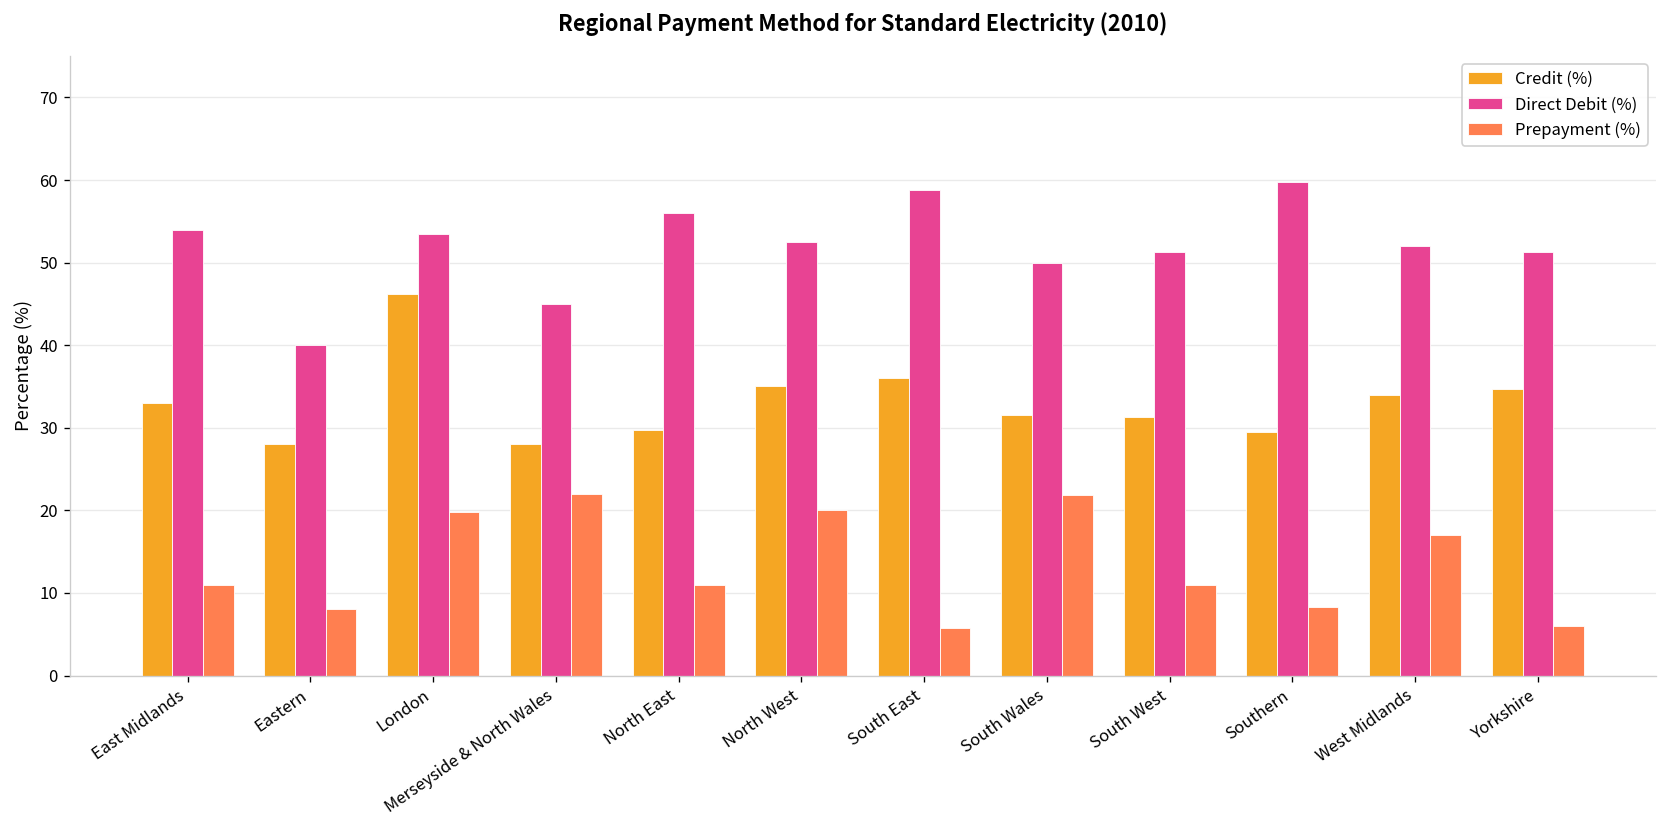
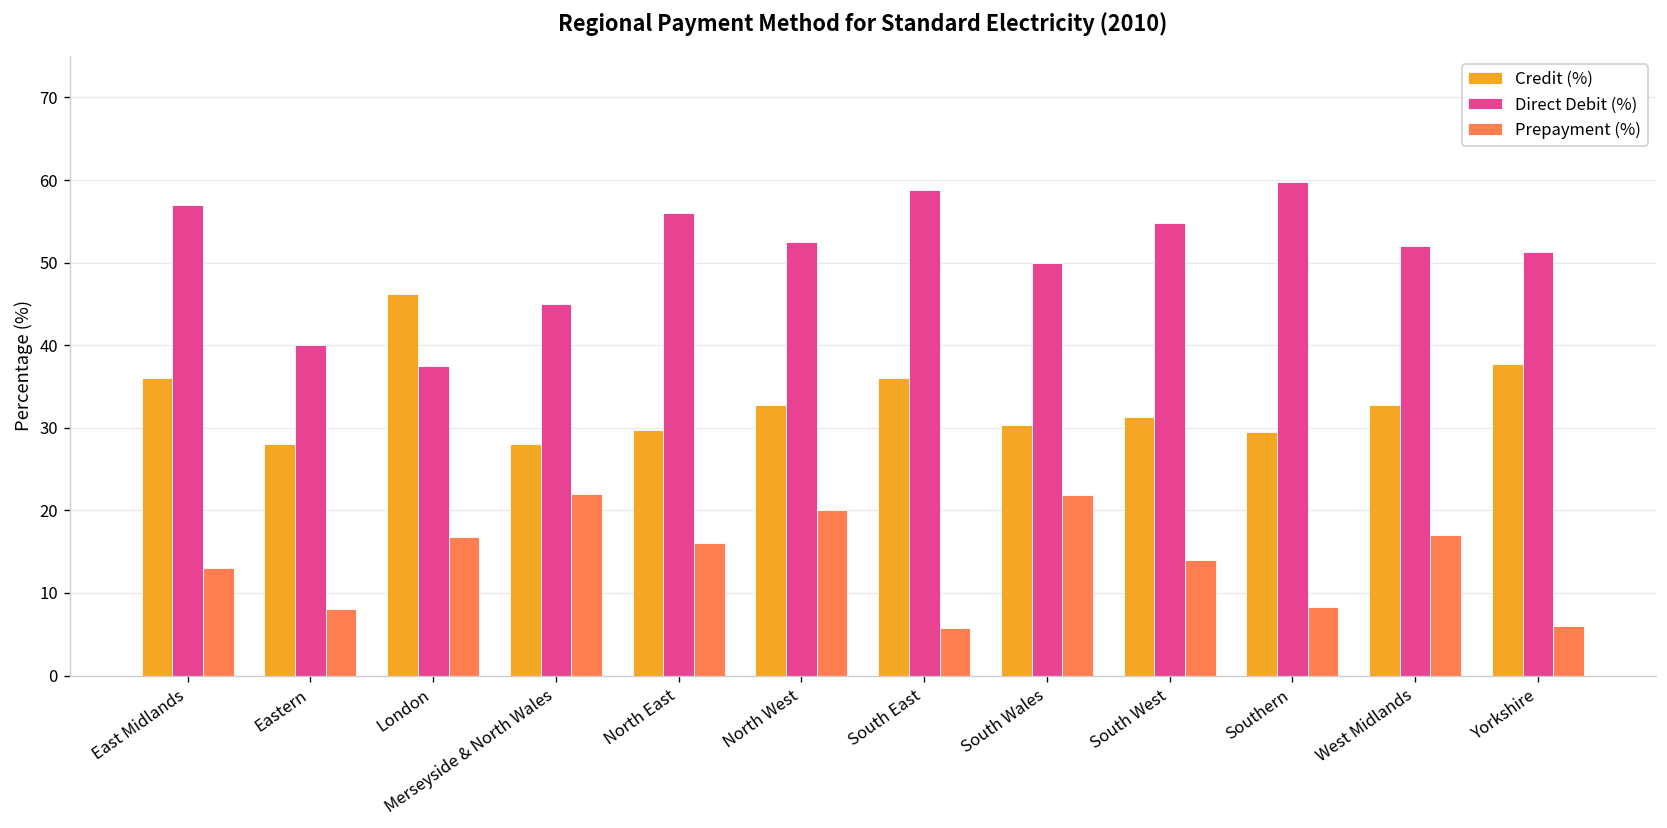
Credit (%), East Midlands: 33 -> 36
Direct Debit (%), East Midlands: 54 -> 57
Prepayment (%), East Midlands: 11 -> 13
Direct Debit (%), London: 54 -> 38
Prepayment (%), London: 20 -> 17
Prepayment (%), North East: 11 -> 16
Credit (%), North West: 35 -> 33
Credit (%), South Wales: 32 -> 30
Direct Debit (%), South West: 51 -> 55
Prepayment (%), South West: 11 -> 14
Credit (%), West Midlands: 34 -> 33
Credit (%), Yorkshire: 35 -> 38
